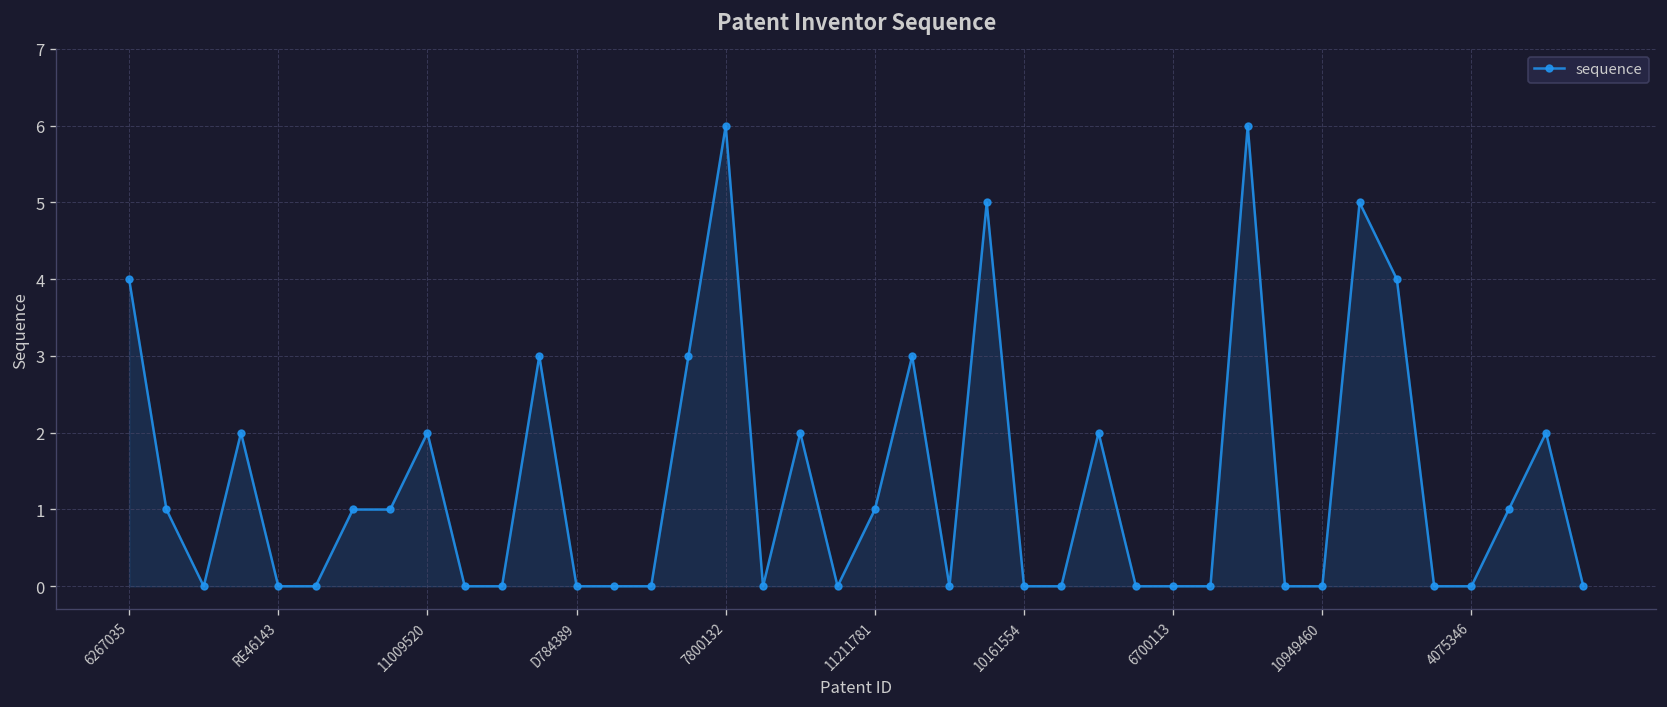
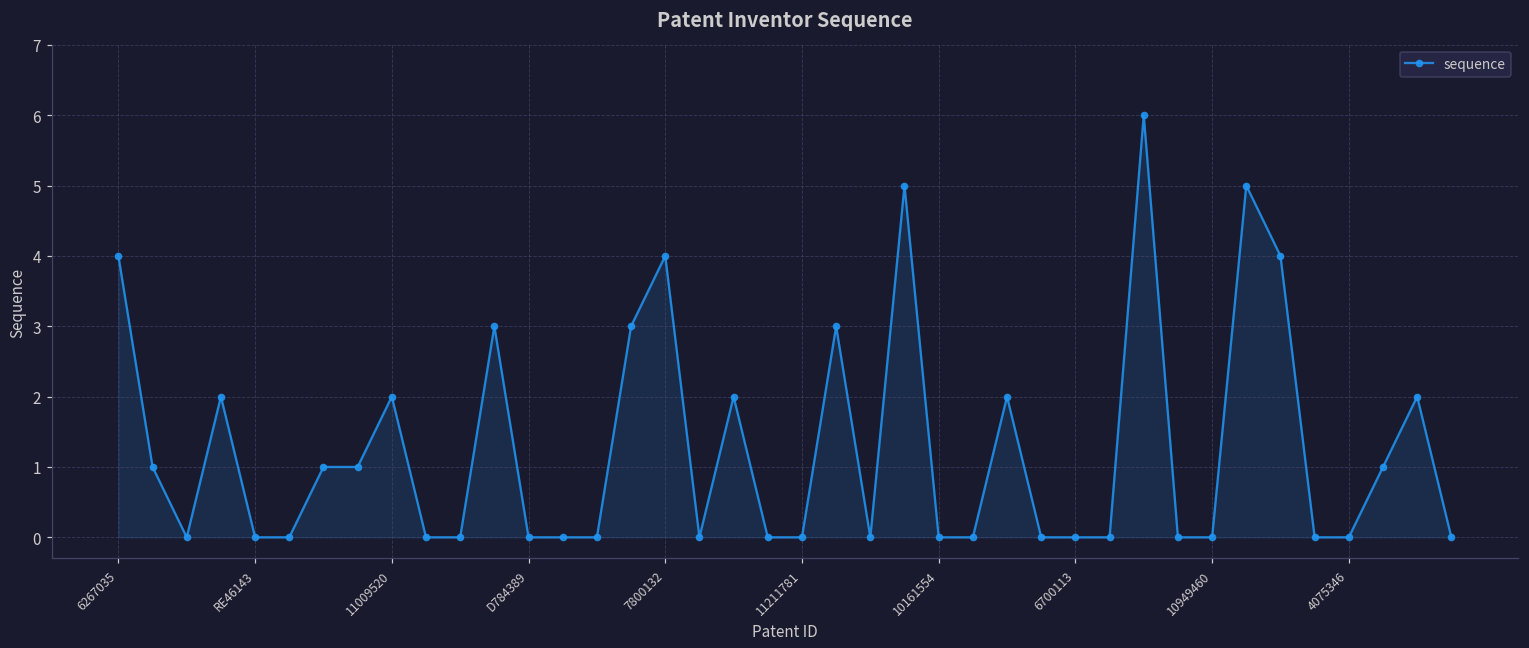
7800132: 6 -> 4
11211781: 1 -> 0
